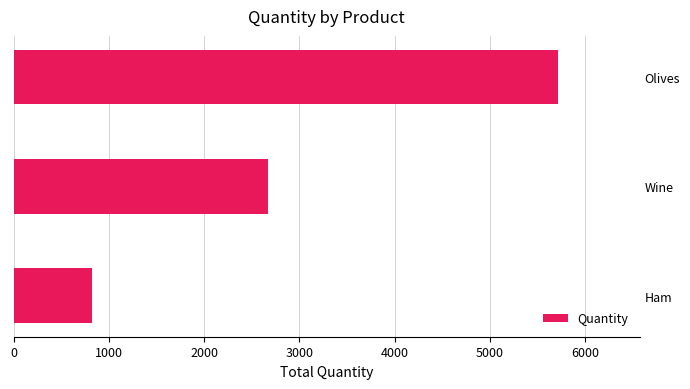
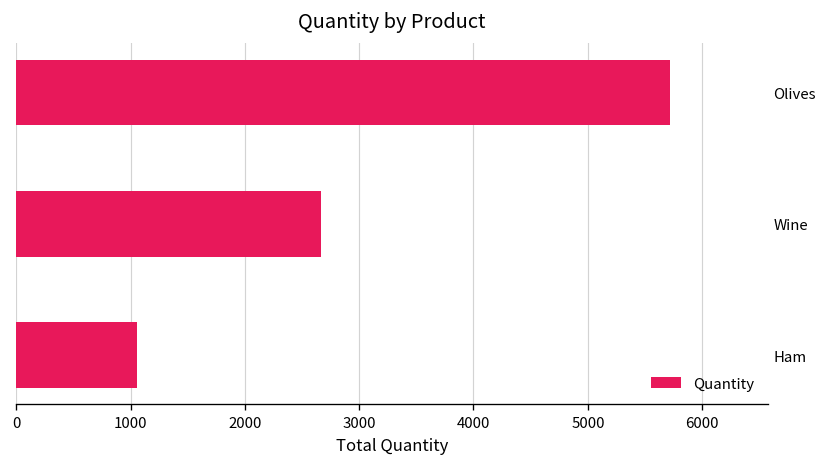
Ham: 800 -> 1100
